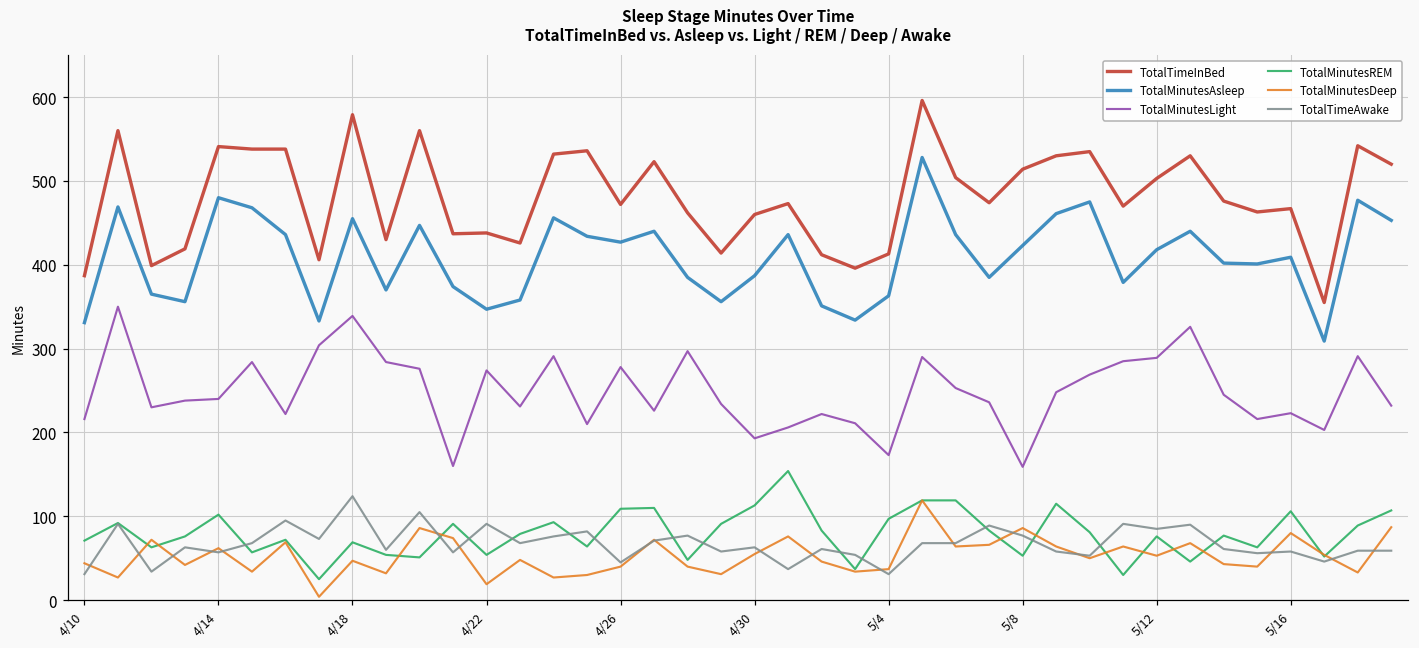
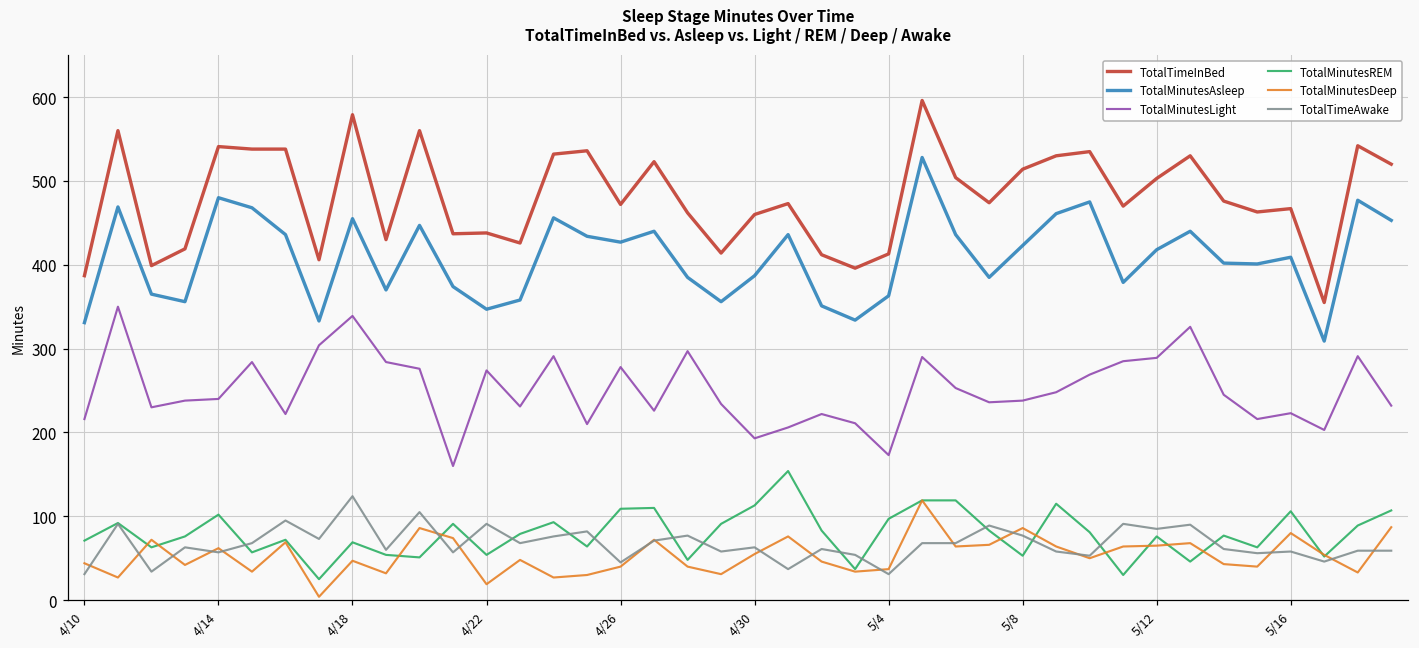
TotalMinutesLight, 5/8: 160 -> 240
TotalMinutesDeep, 5/12: 50 -> 70
